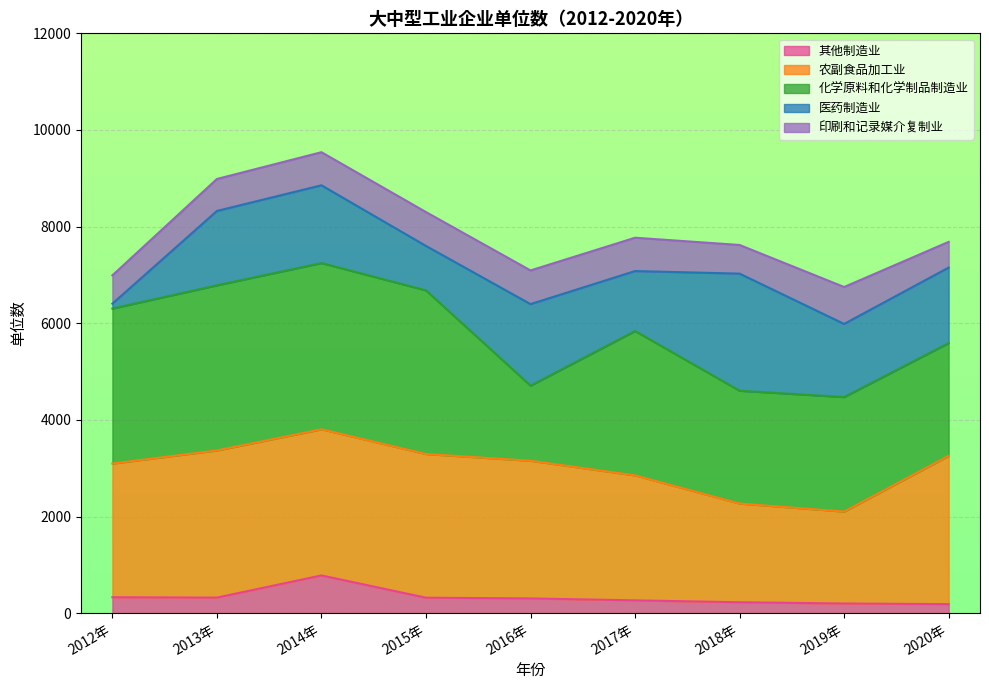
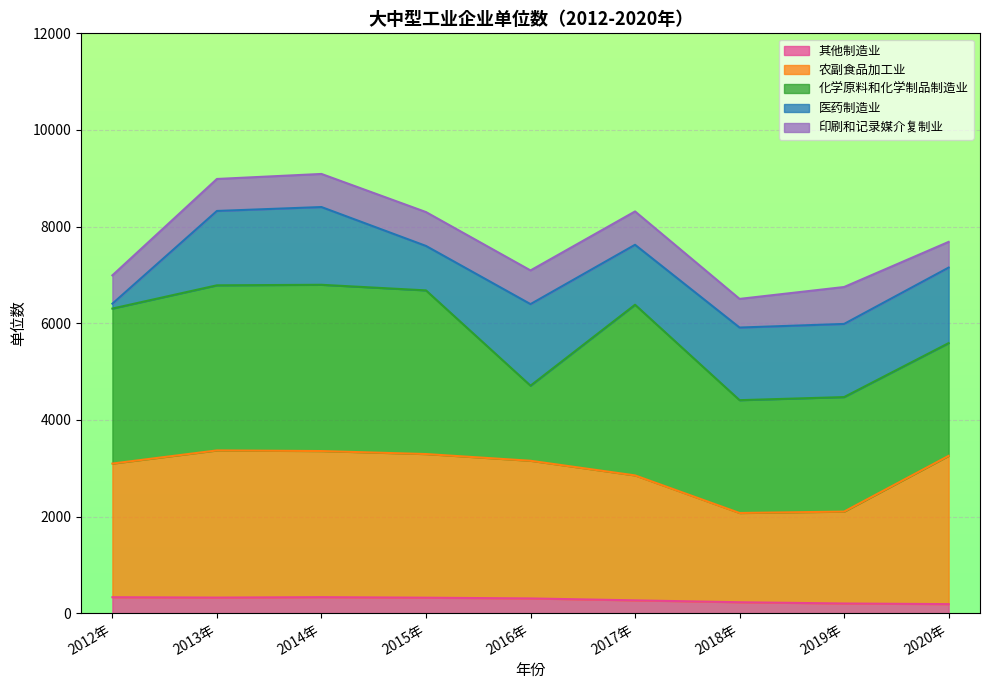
其他制造业, 2014年: 800 -> 300
化学原料和化学制品制造业, 2017年: 3000 -> 3500
农副食品加工业, 2018年: 2000 -> 1800
医药制造业, 2018年: 2400 -> 1500
